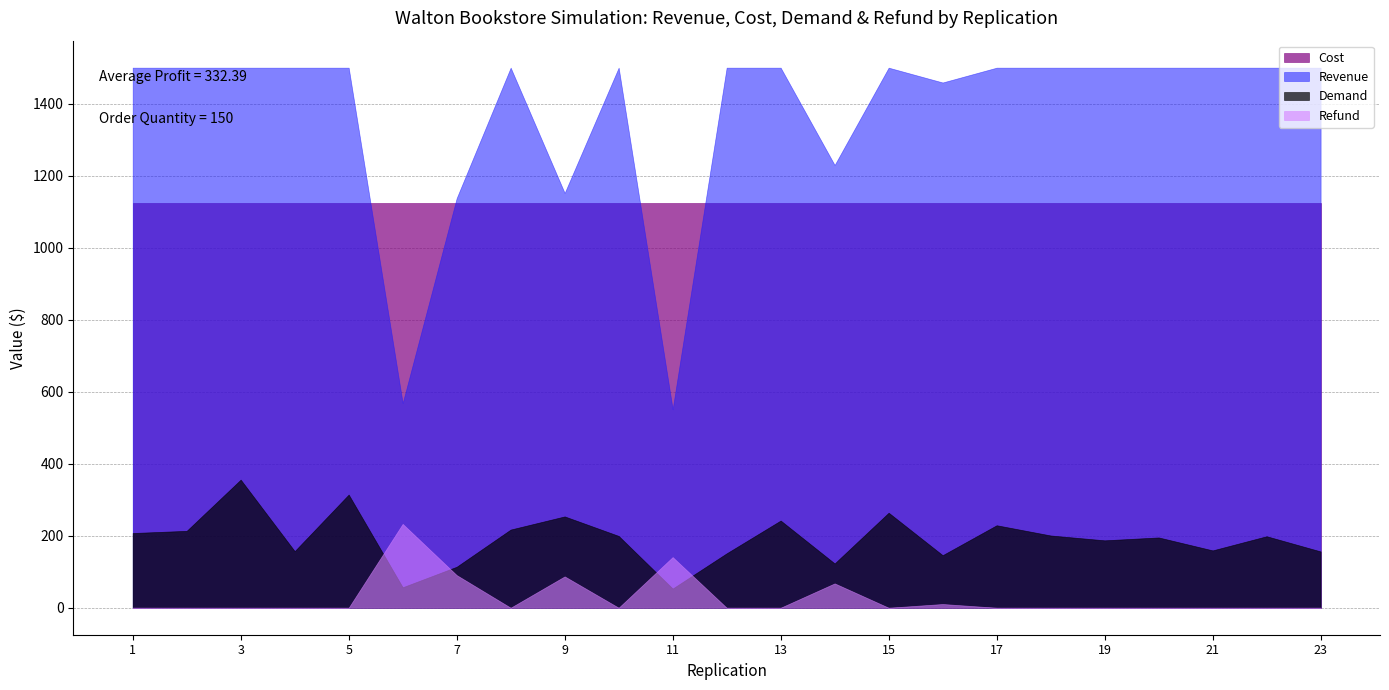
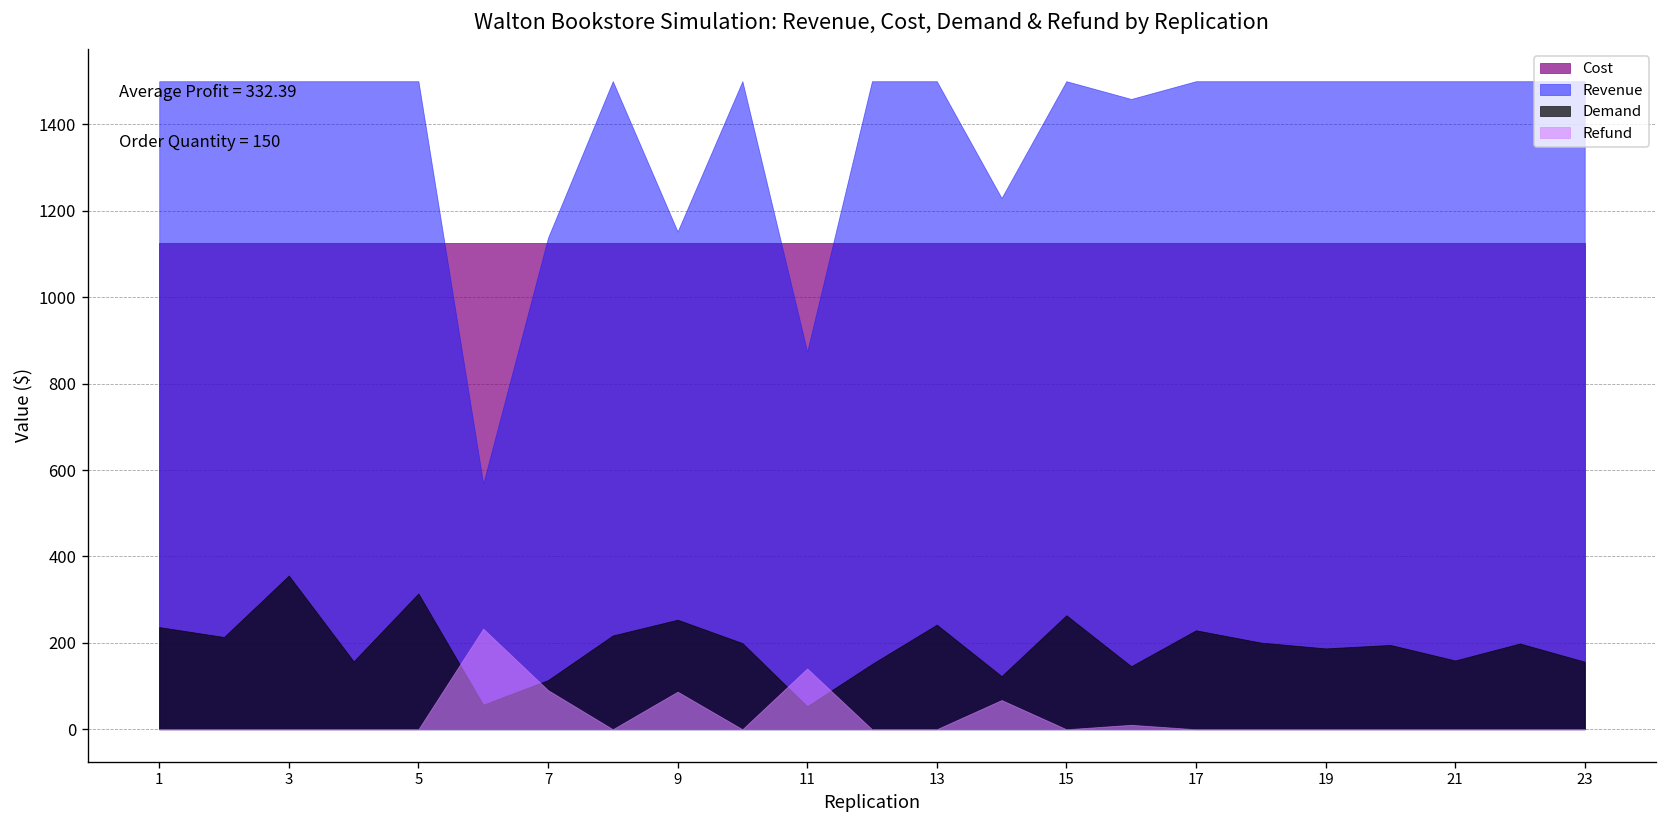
Demand, 1: 210 -> 240
Revenue, 11: 550 -> 870
